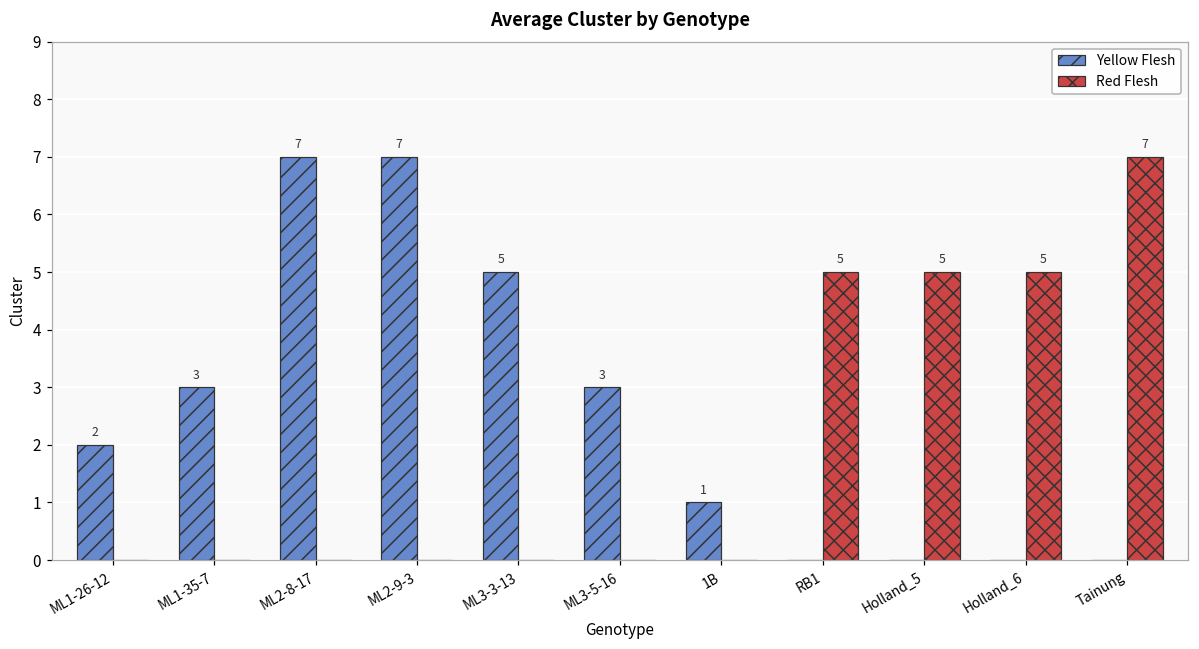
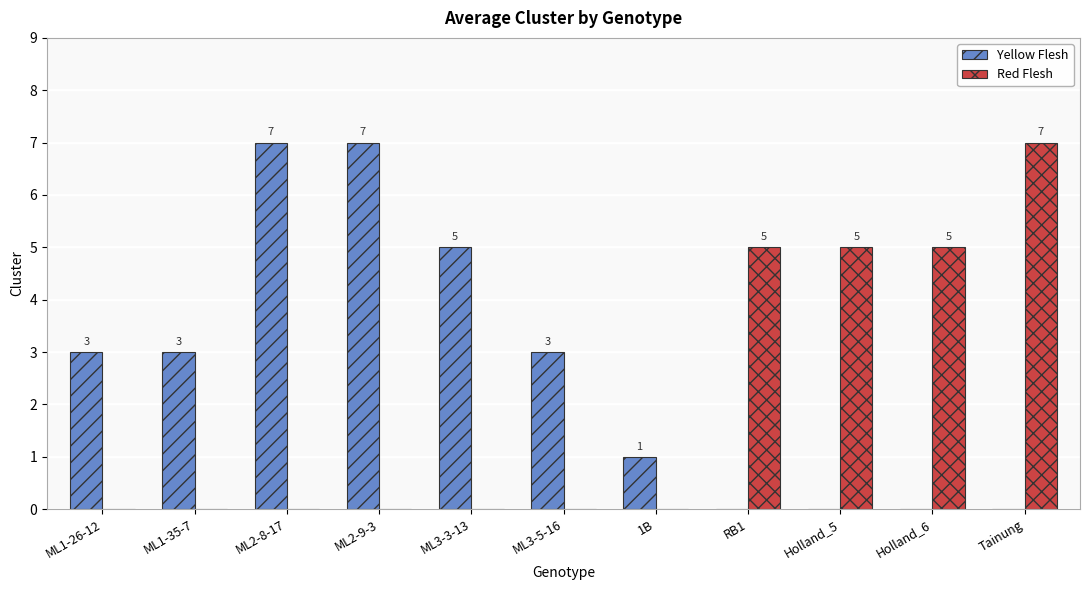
Yellow Flesh, ML1-26-12: 2 -> 3
